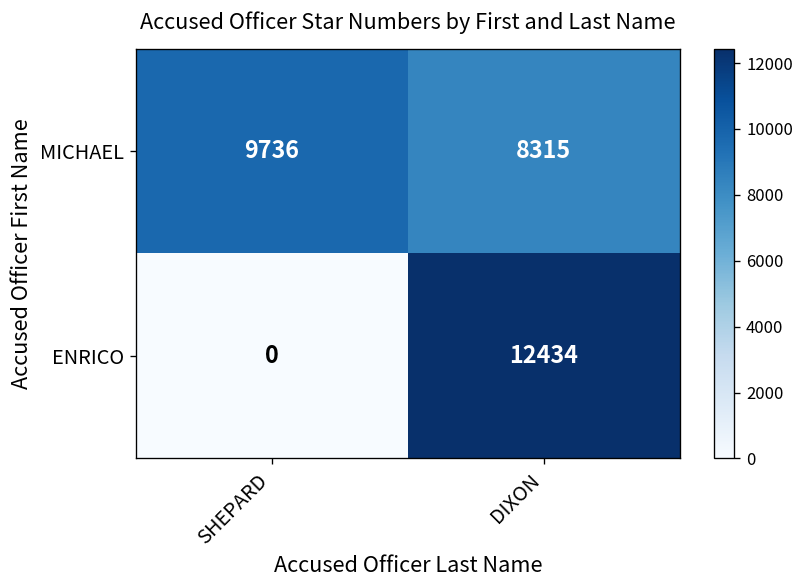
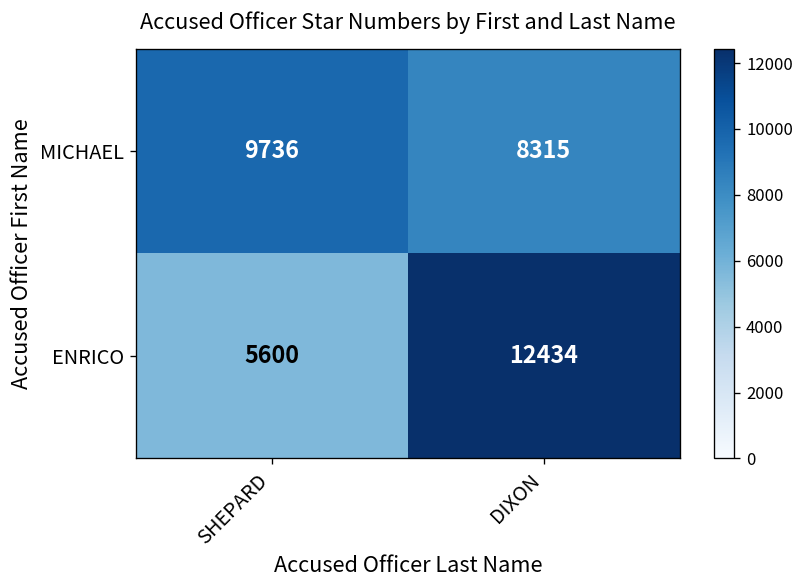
ENRICO, SHEPARD: 0 -> 5600
